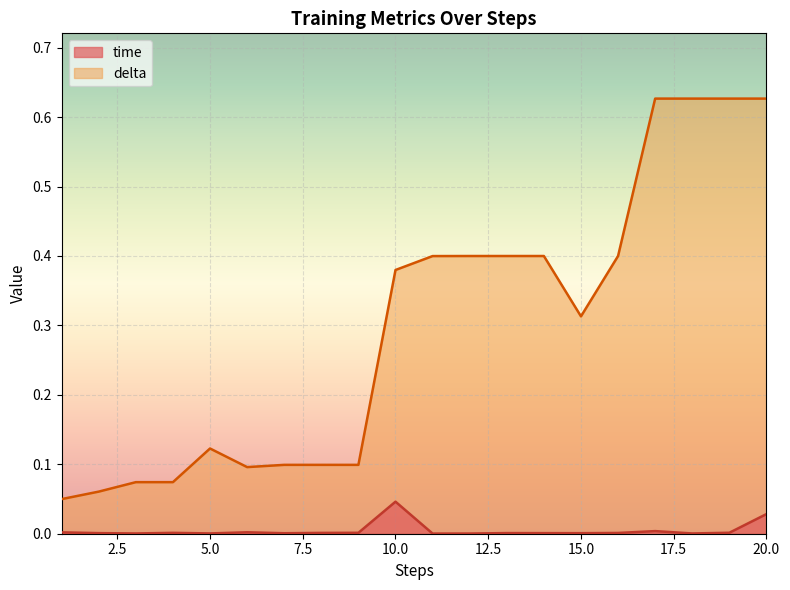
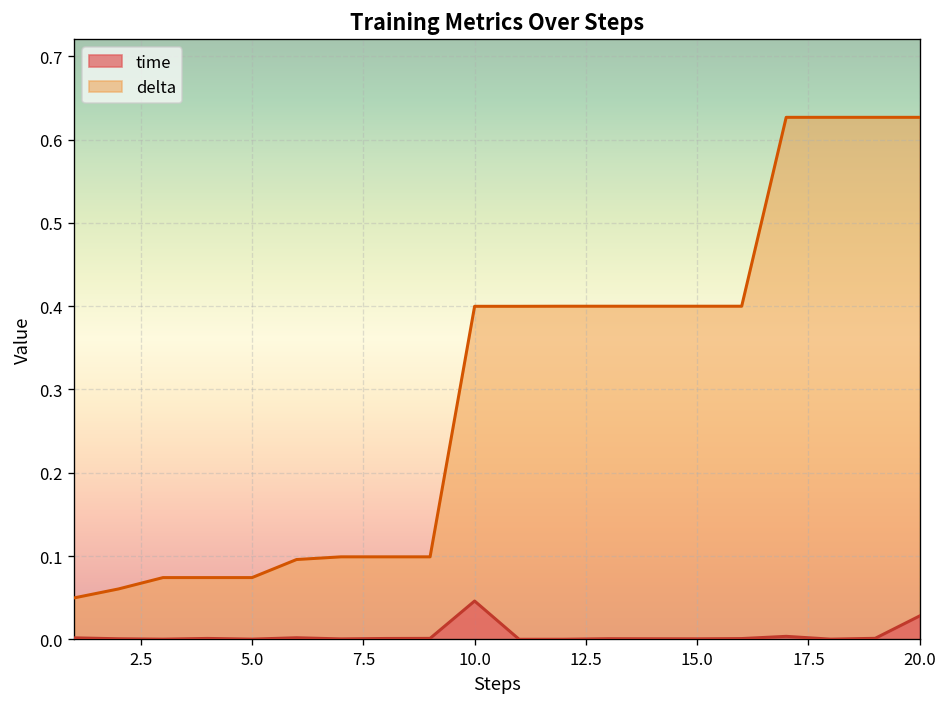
delta, 5.0: 0.12 -> 0.07
delta, 10.0: 0.38 -> 0.40
delta, 15.0: 0.31 -> 0.40
